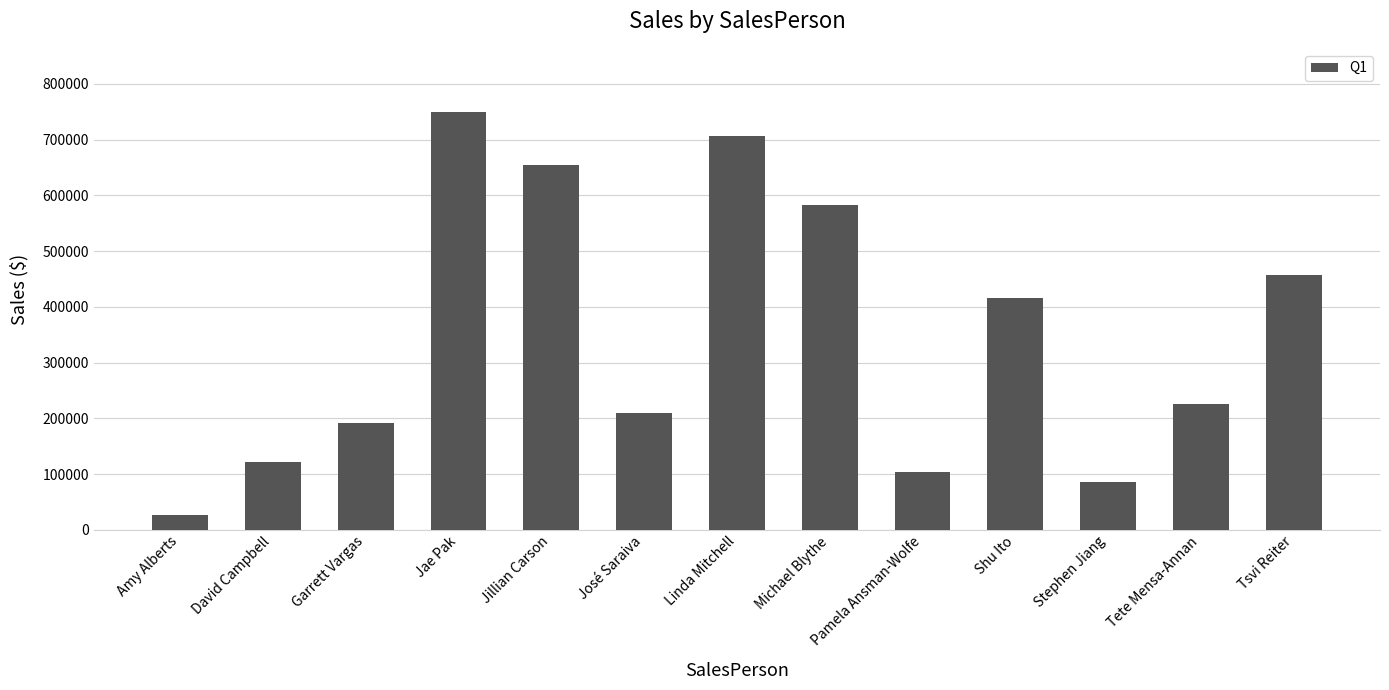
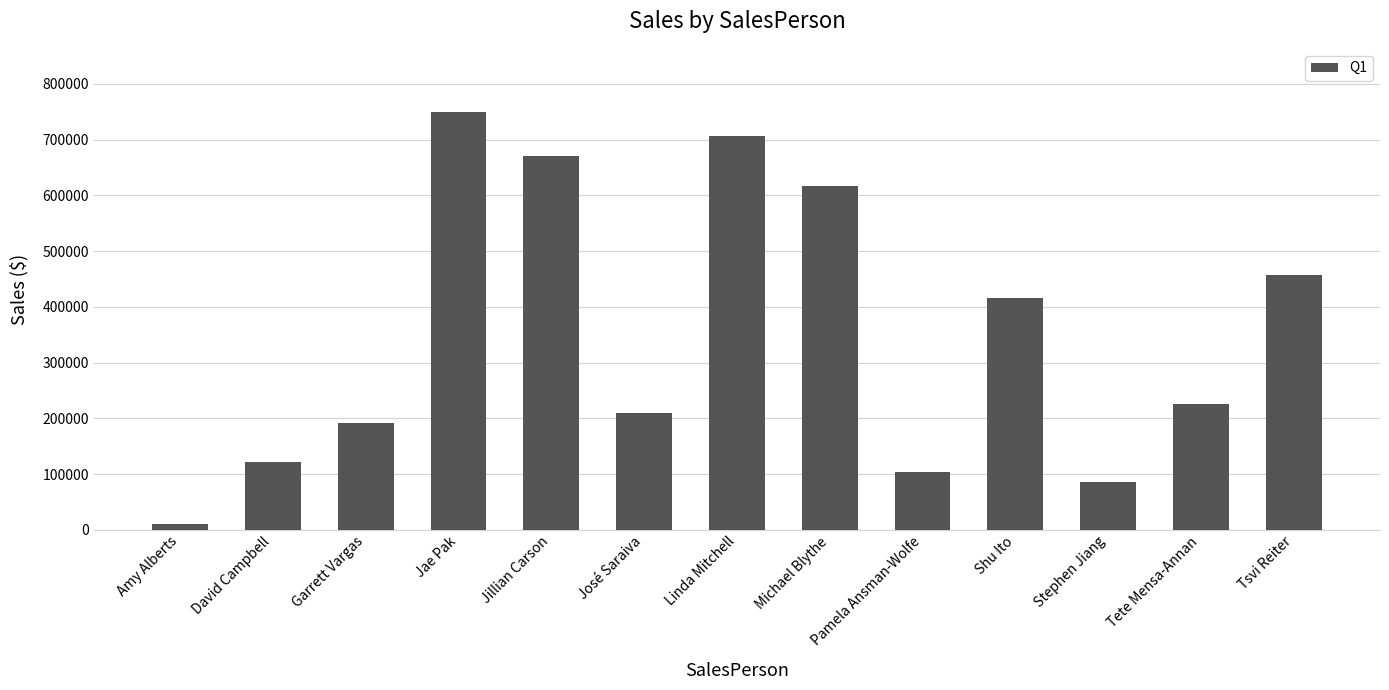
Amy Alberts: 30000 -> 10000
Jillian Carson: 650000 -> 670000
Michael Blythe: 580000 -> 620000
